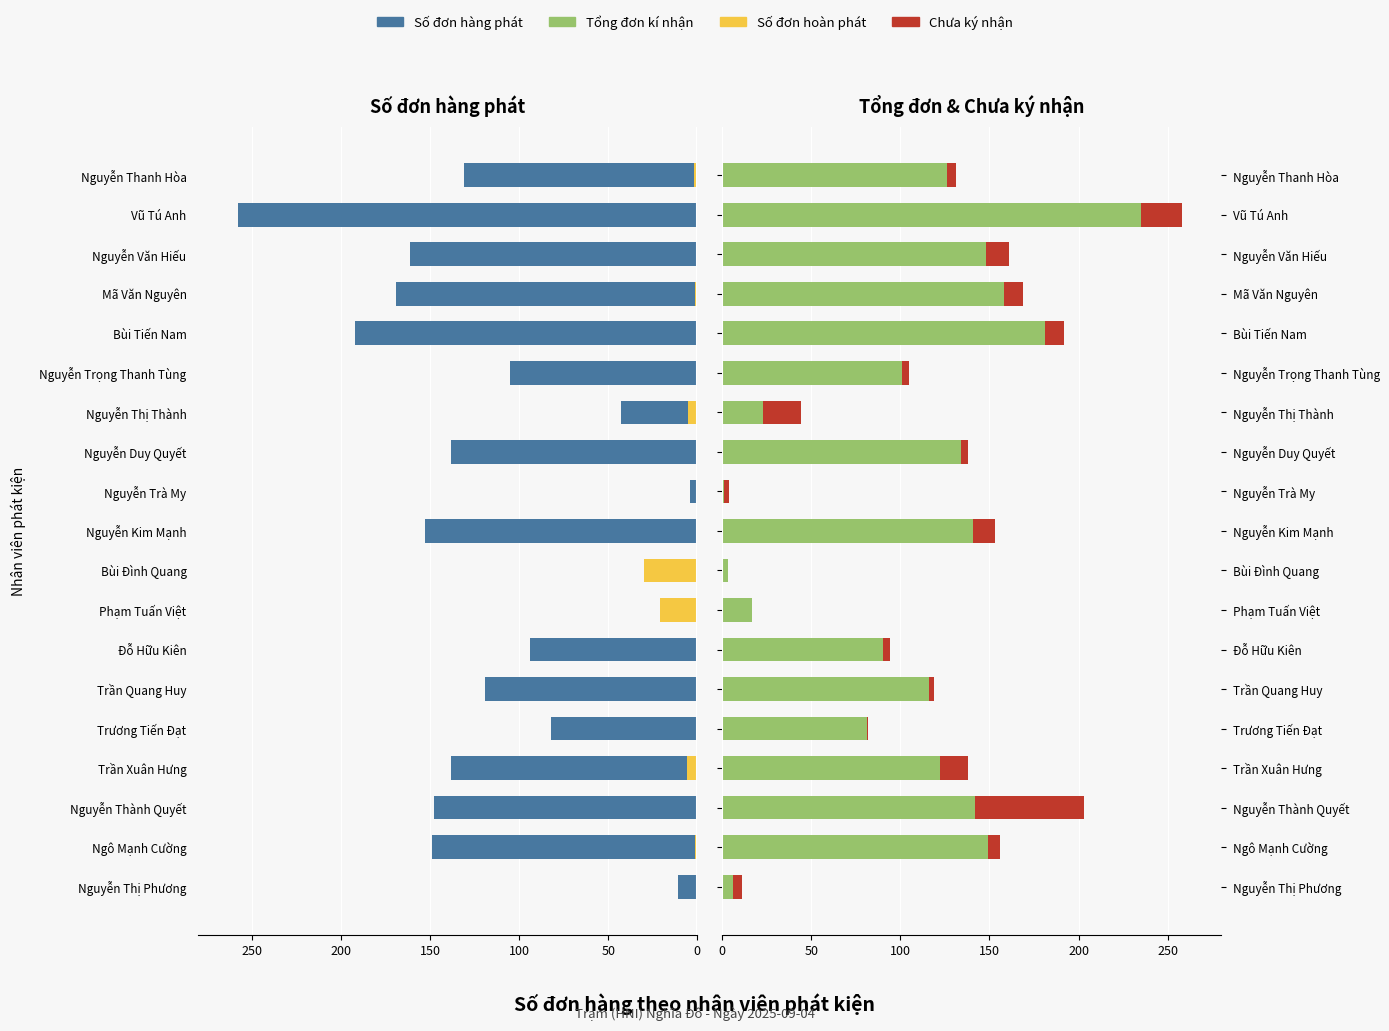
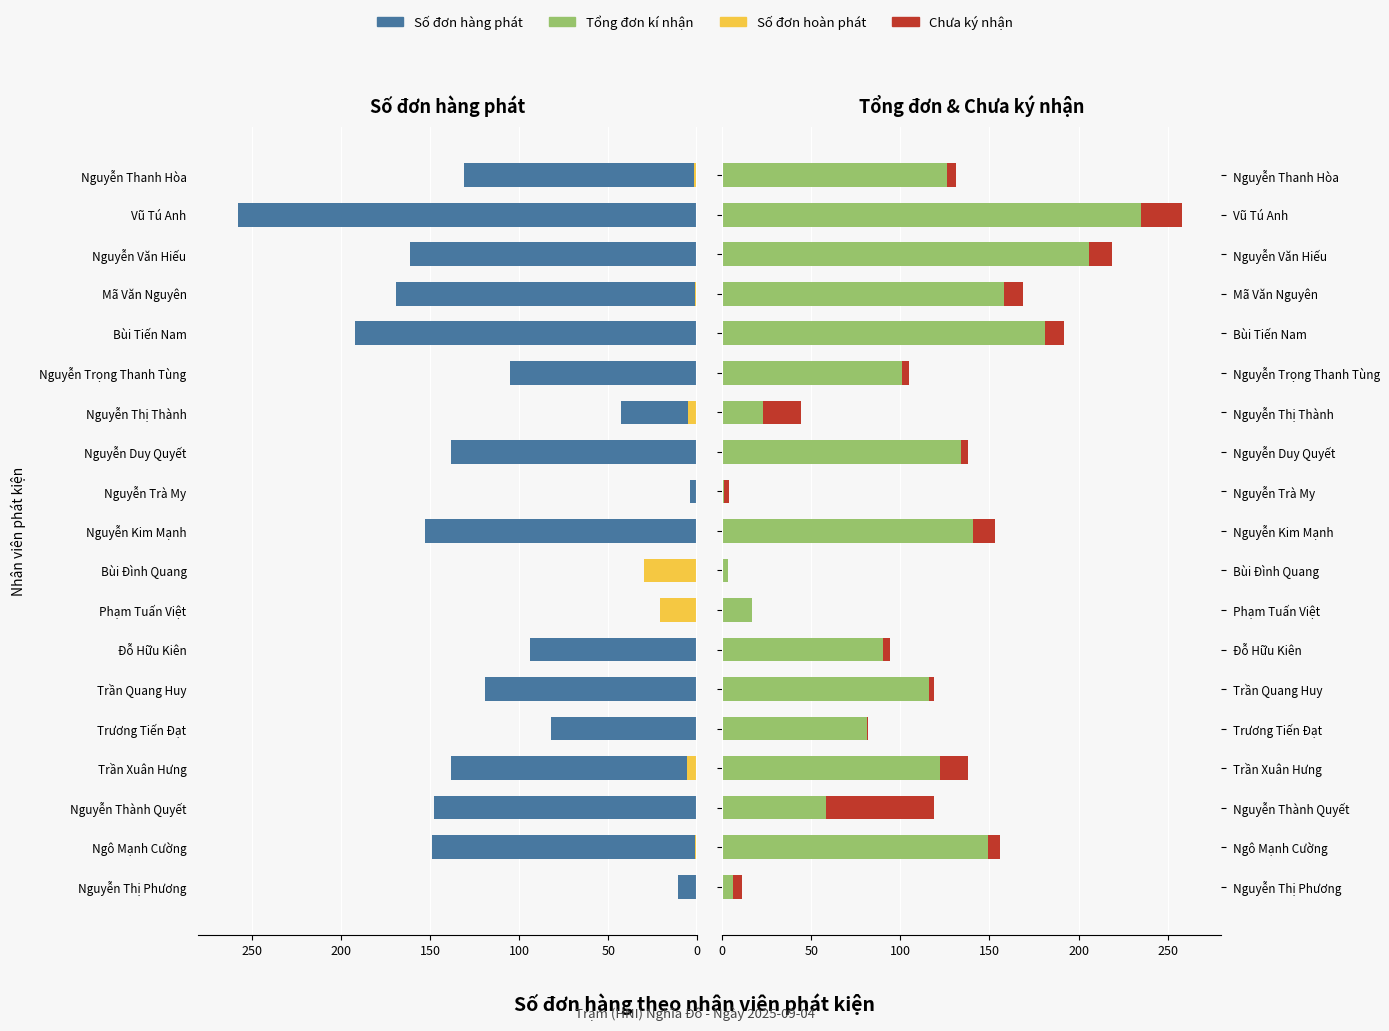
Tổng đơn & Chưa ký nhận, Tổng đơn kí nhận, Nguyễn Văn Hiếu: 148 -> 206
Tổng đơn & Chưa ký nhận, Tổng đơn kí nhận, Nguyễn Thành Quyết: 142 -> 58
